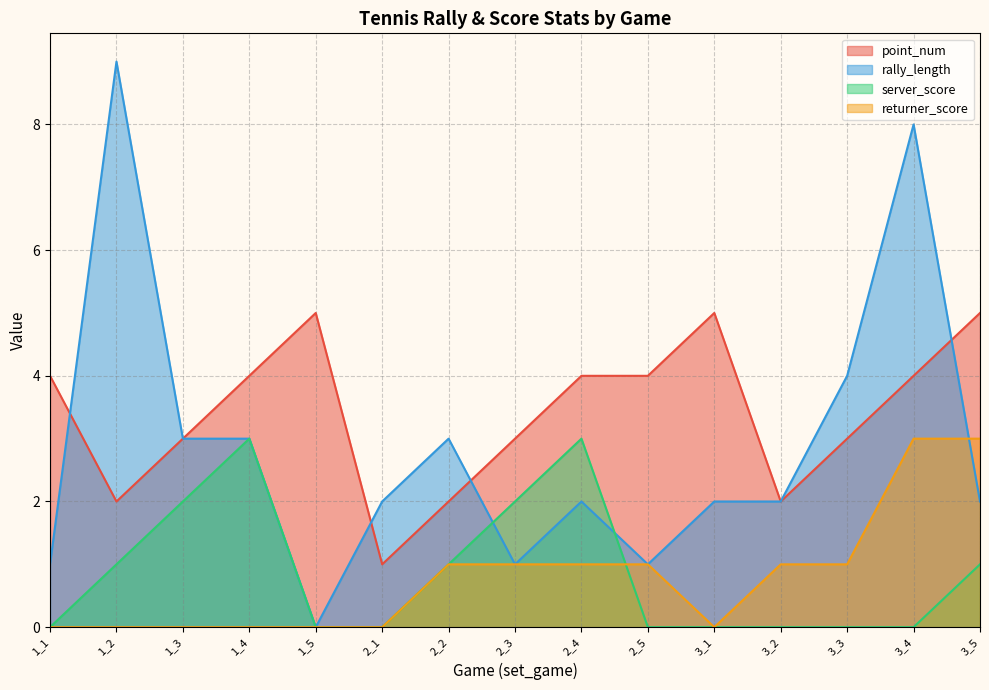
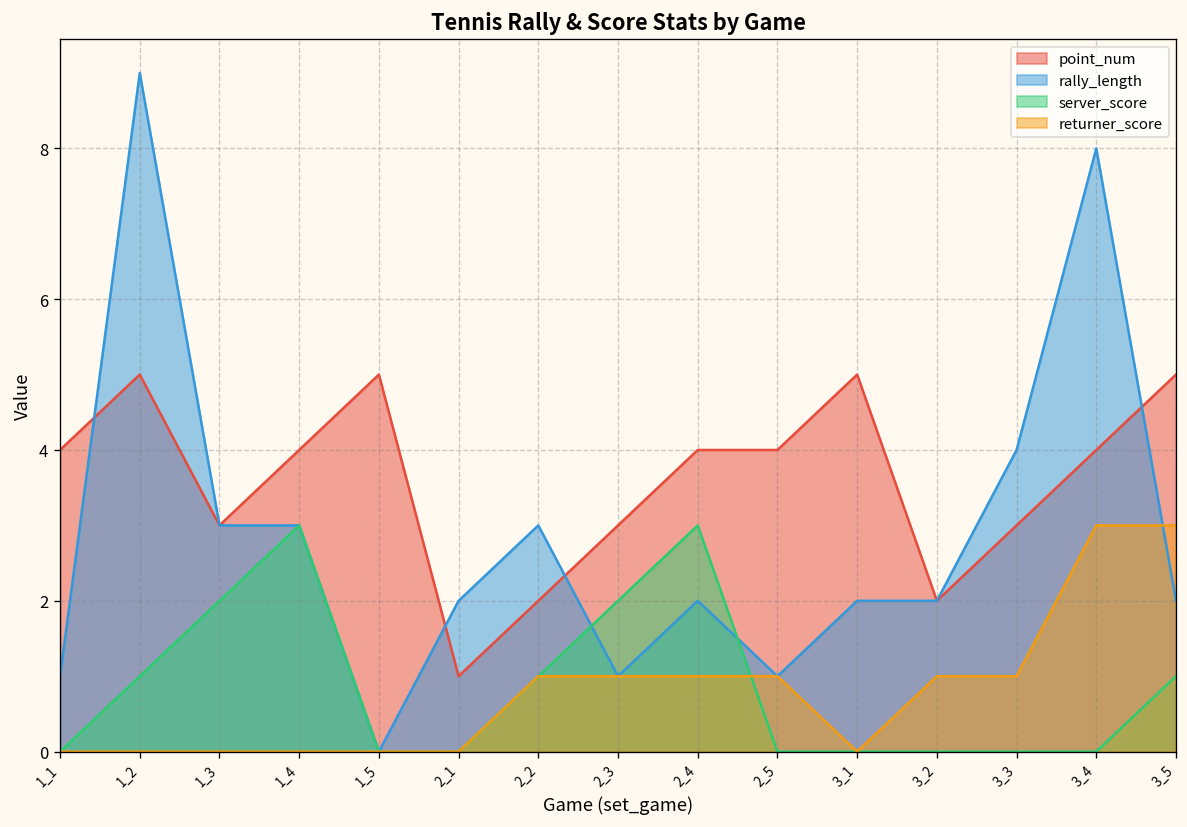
point_num, 1_2: 2 -> 5
